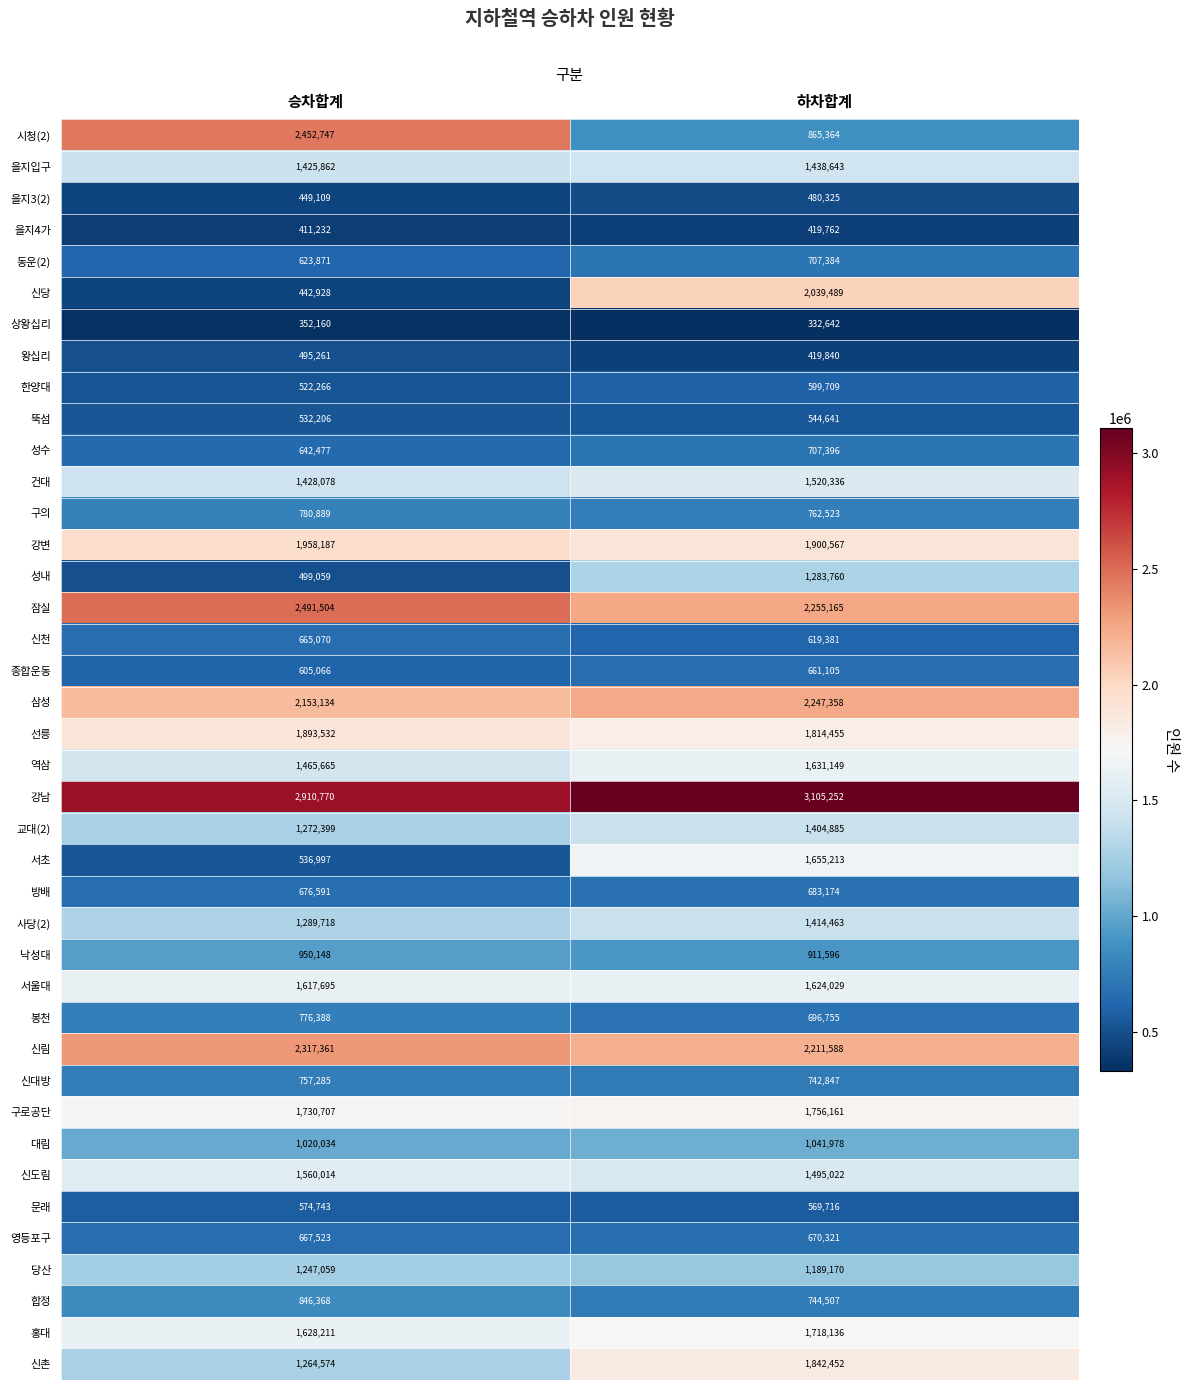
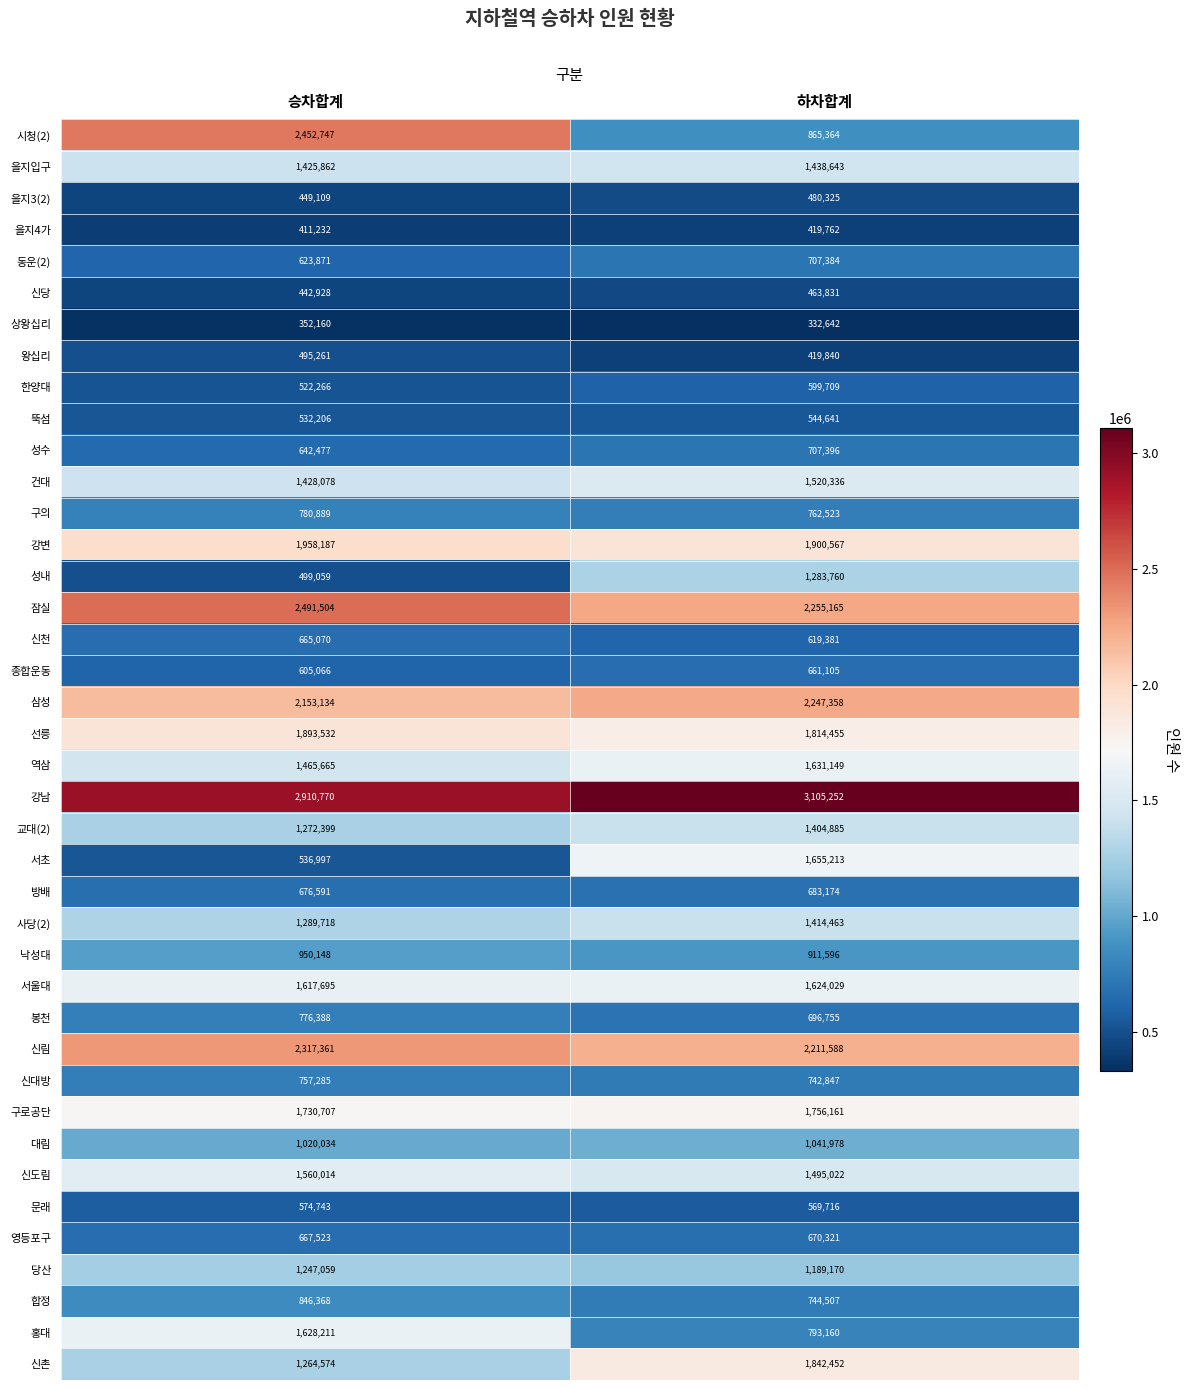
신당, 하차합계: 2,039,489 -> 463,831
홍대, 하차합계: 1,718,136 -> 793,160
